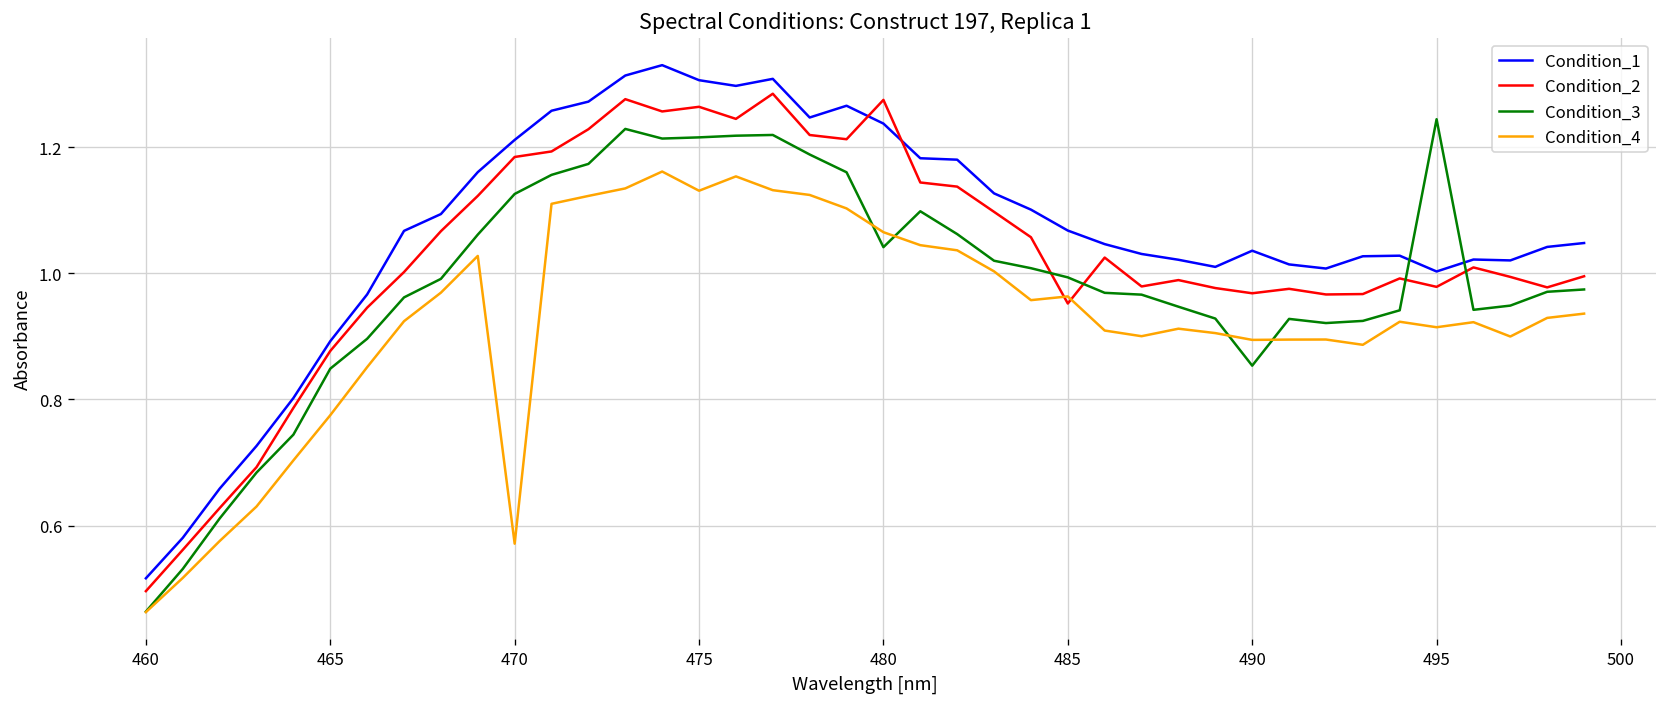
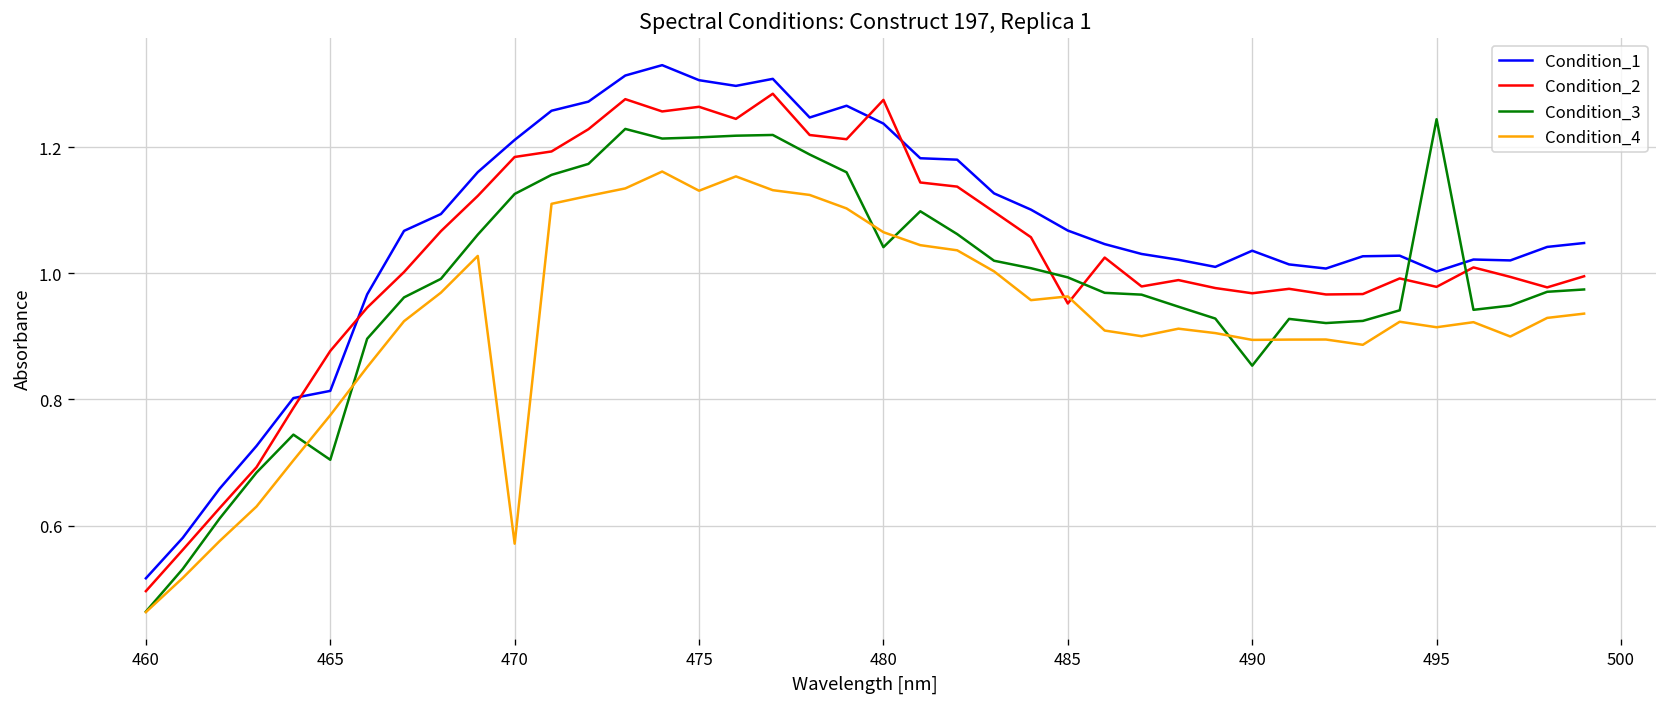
Condition_1, 465: 0.89 -> 0.81
Condition_3, 465: 0.85 -> 0.70
